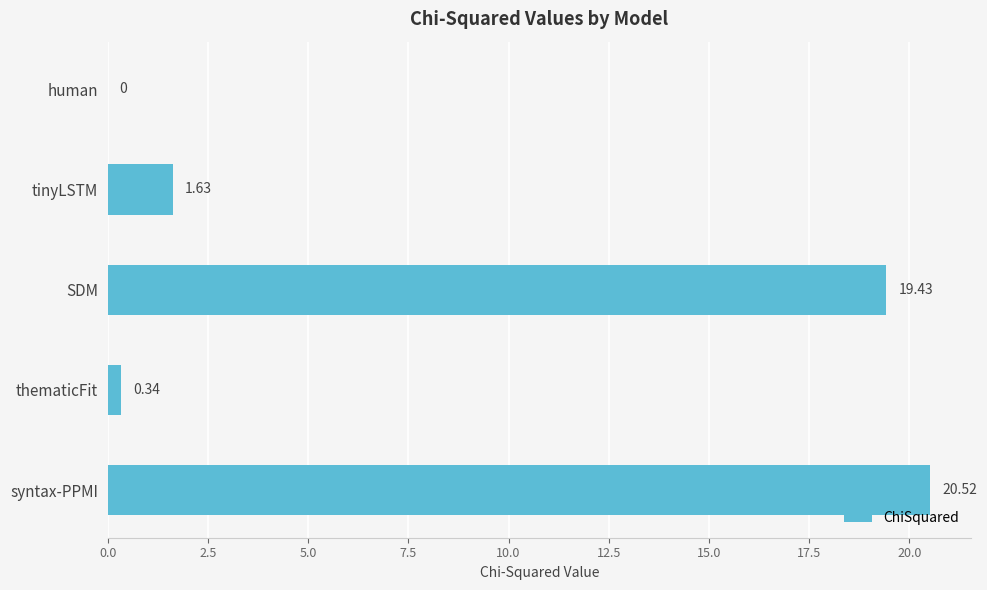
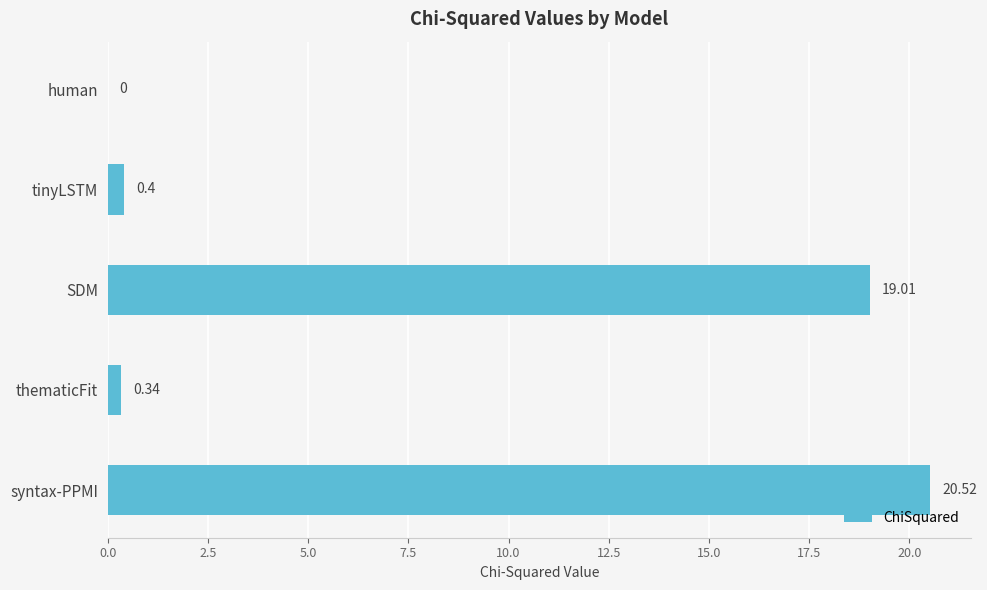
tinyLSTM: 1.63 -> 0.4
SDM: 19.43 -> 19.01
